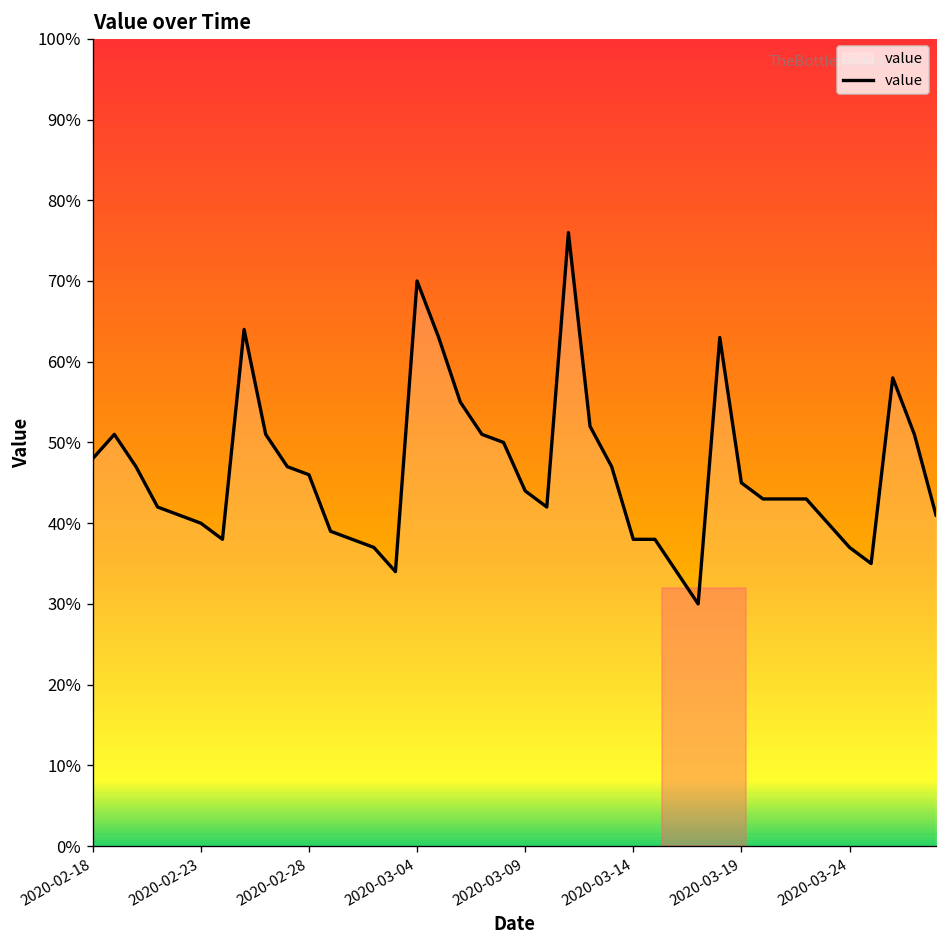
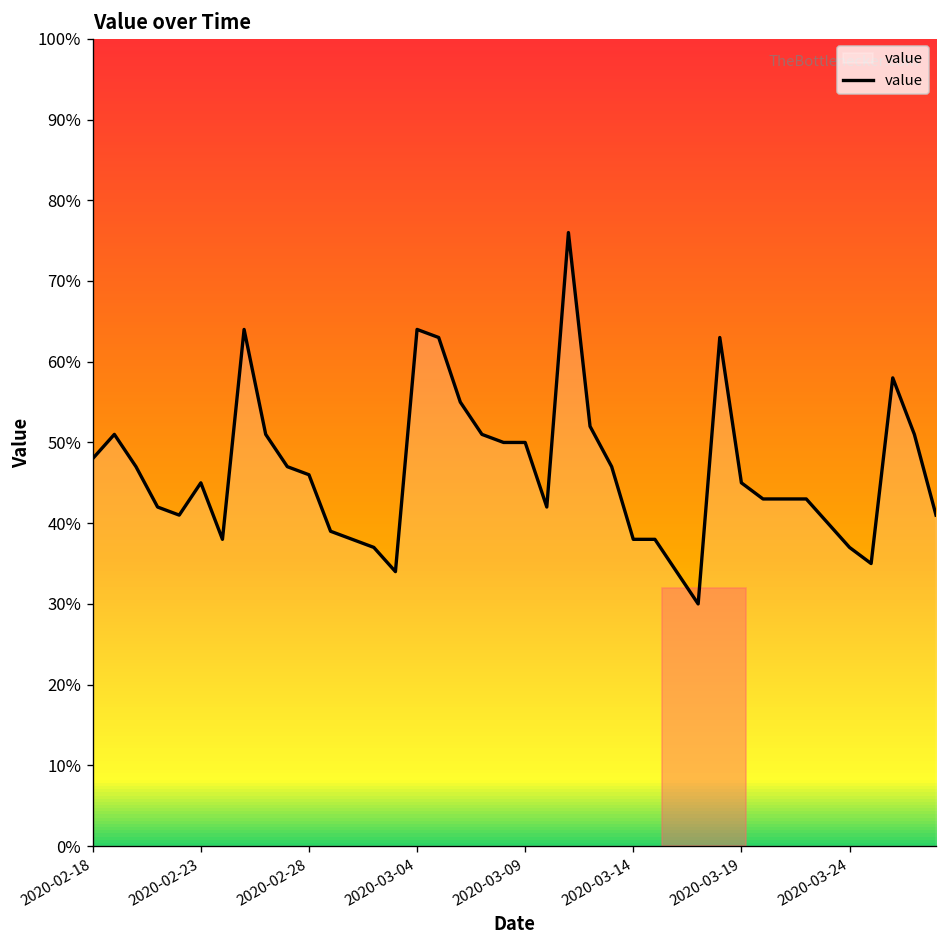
2020-02-23: 40% -> 45%
2020-03-04: 70% -> 64%
2020-03-09: 44% -> 50%
